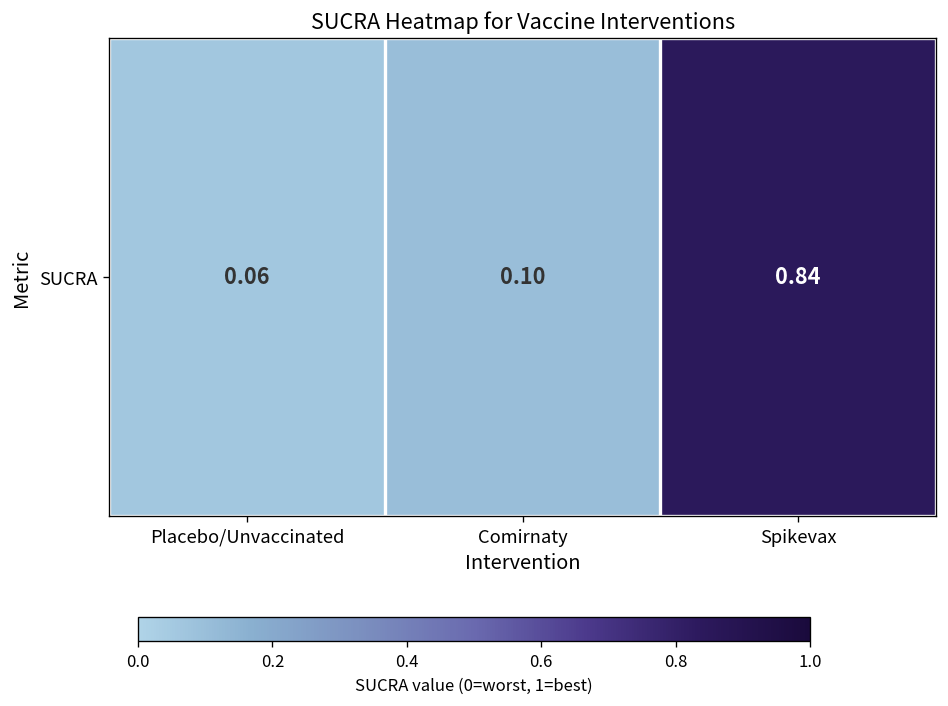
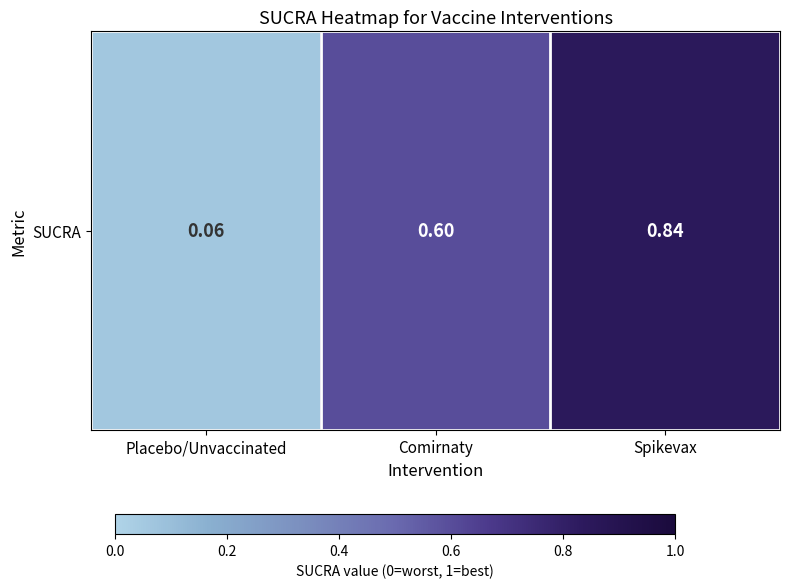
SUCRA, Comirnaty: 0.10 -> 0.60
